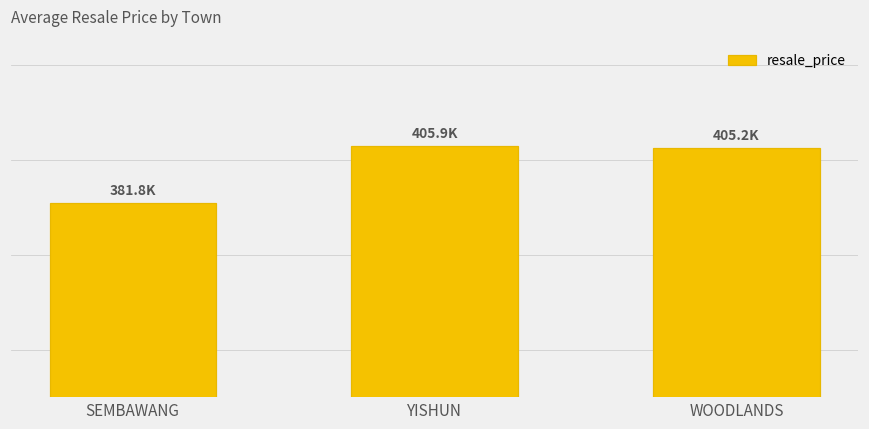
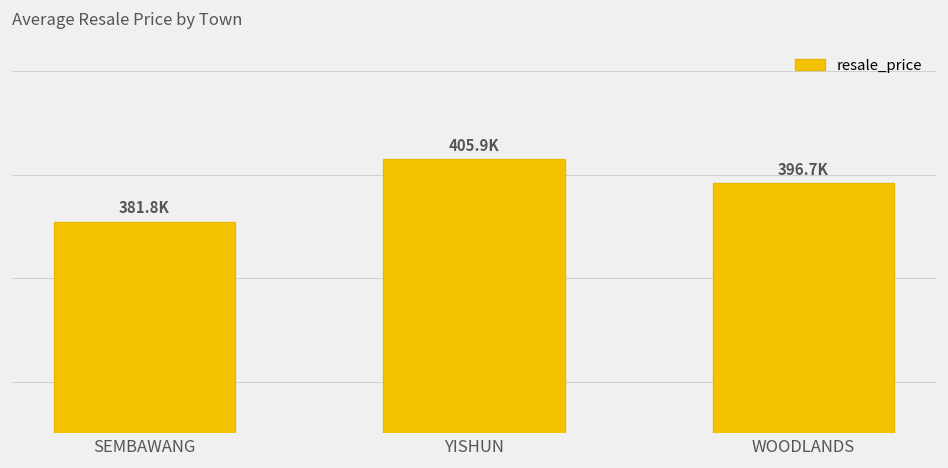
WOODLANDS: 405.2K -> 396.7K
